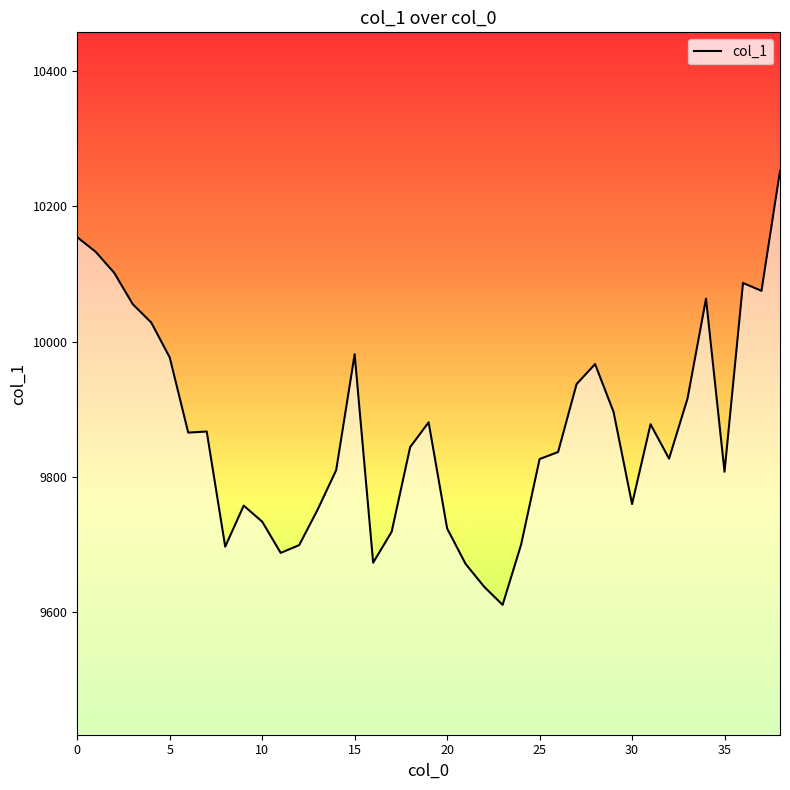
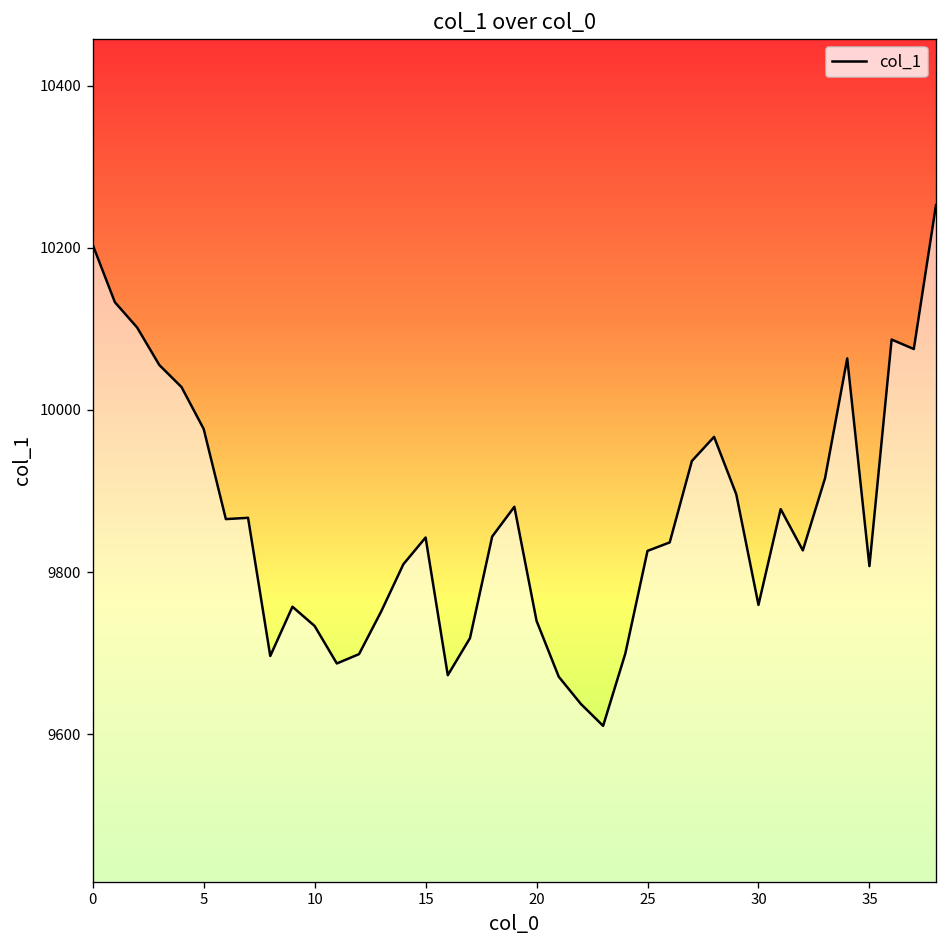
0: 10150 -> 10200
15: 9980 -> 9840
20: 9720 -> 9740
